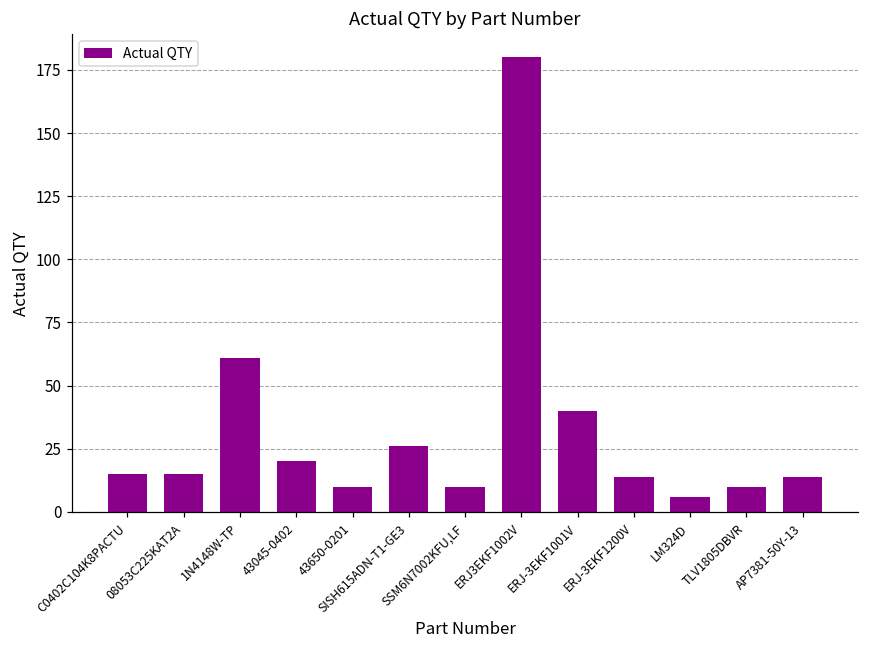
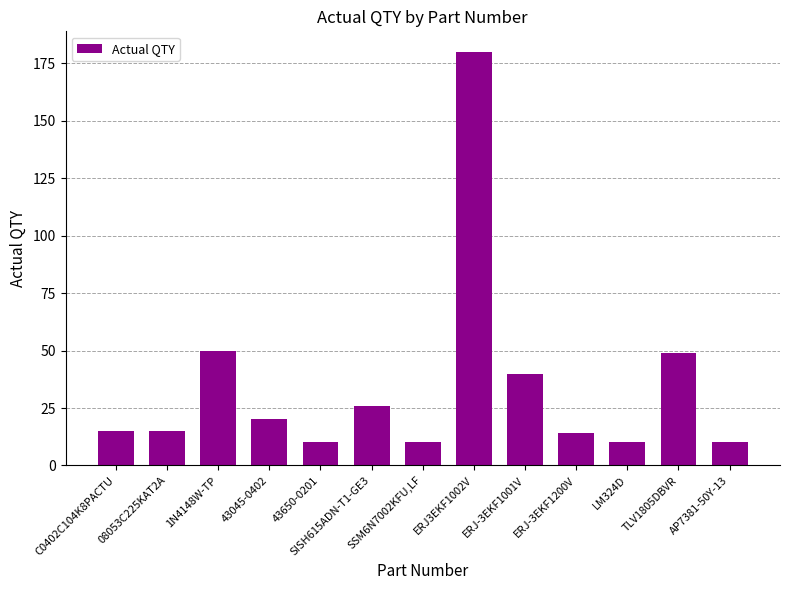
1N4148W-TP: 61 -> 50
LM324D: 6 -> 10
TLV1805DBVR: 10 -> 49
AP7381-50Y-13: 14 -> 10
